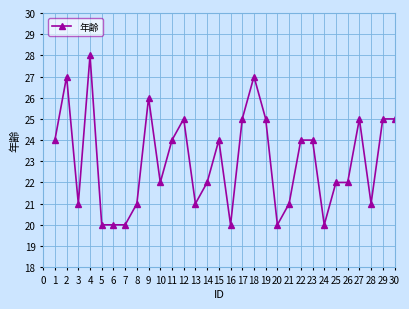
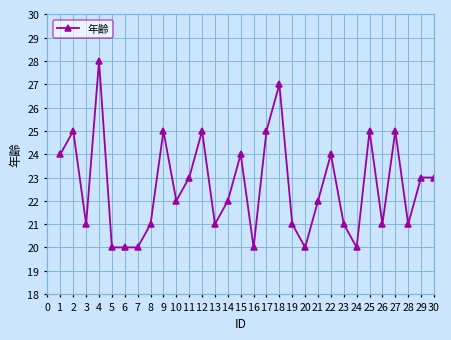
2: 27 -> 25
9: 26 -> 25
11: 24 -> 23
19: 25 -> 21
21: 21 -> 22
23: 24 -> 21
25: 22 -> 25
26: 22 -> 21
29: 25 -> 23
30: 25 -> 23
